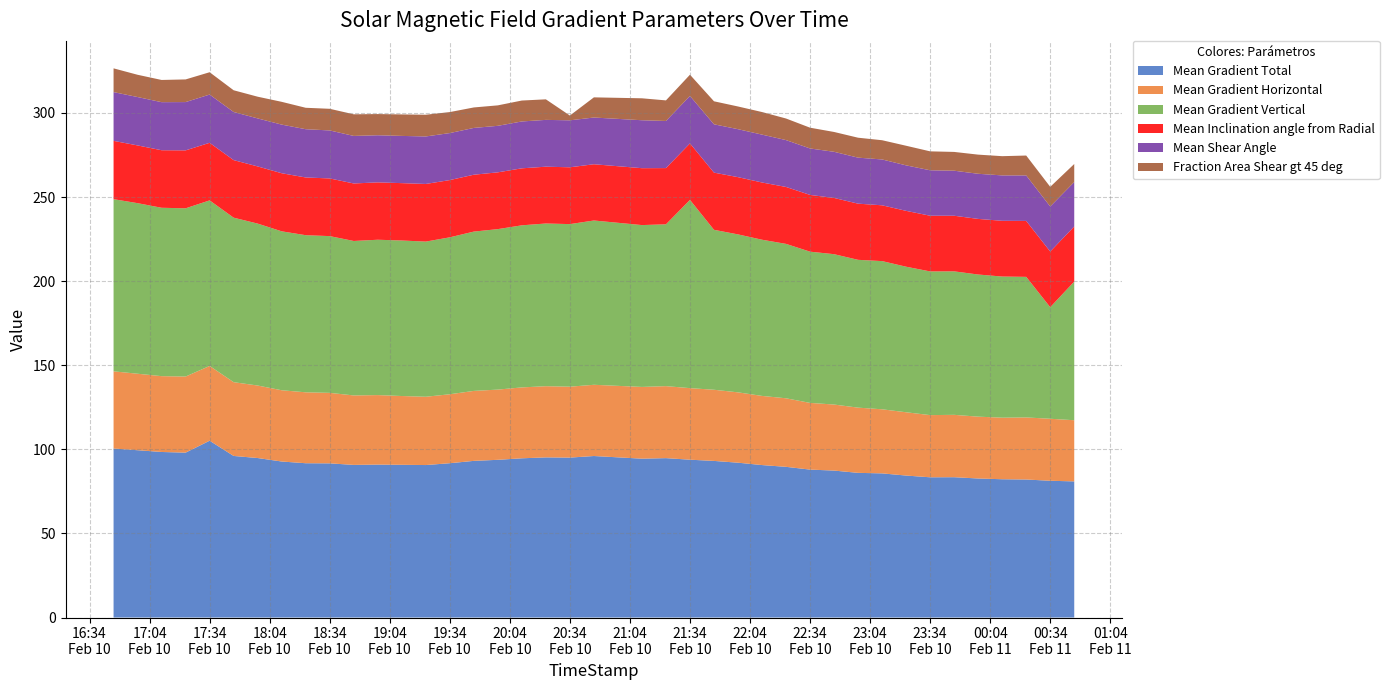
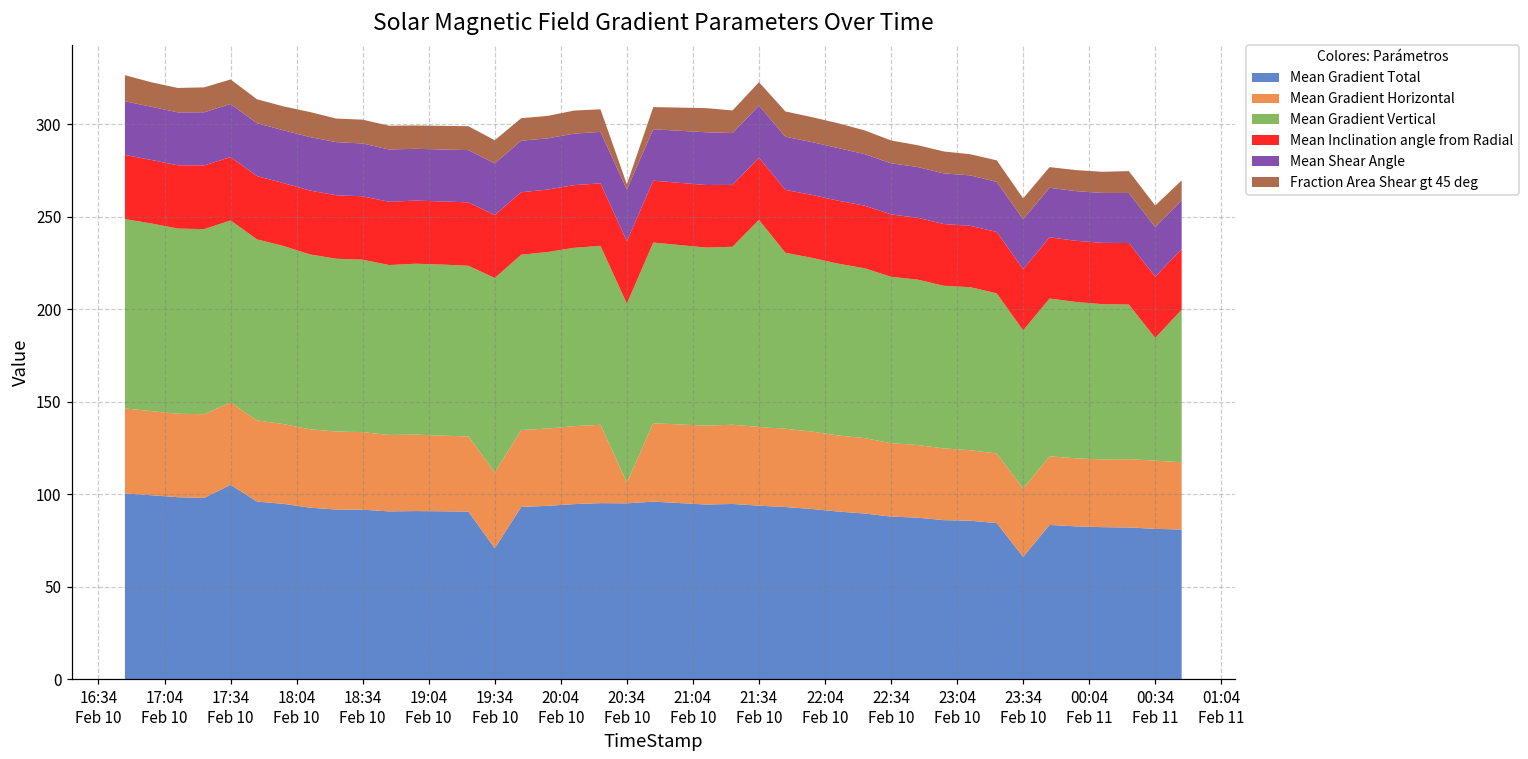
Mean Gradient Total, 19:34 Feb 10: 92 -> 71
Mean Gradient Vertical, 19:34 Feb 10: 93 -> 105
Mean Gradient Horizontal, 20:34 Feb 10: 42 -> 11
Mean Gradient Total, 23:34 Feb 10: 83 -> 66
